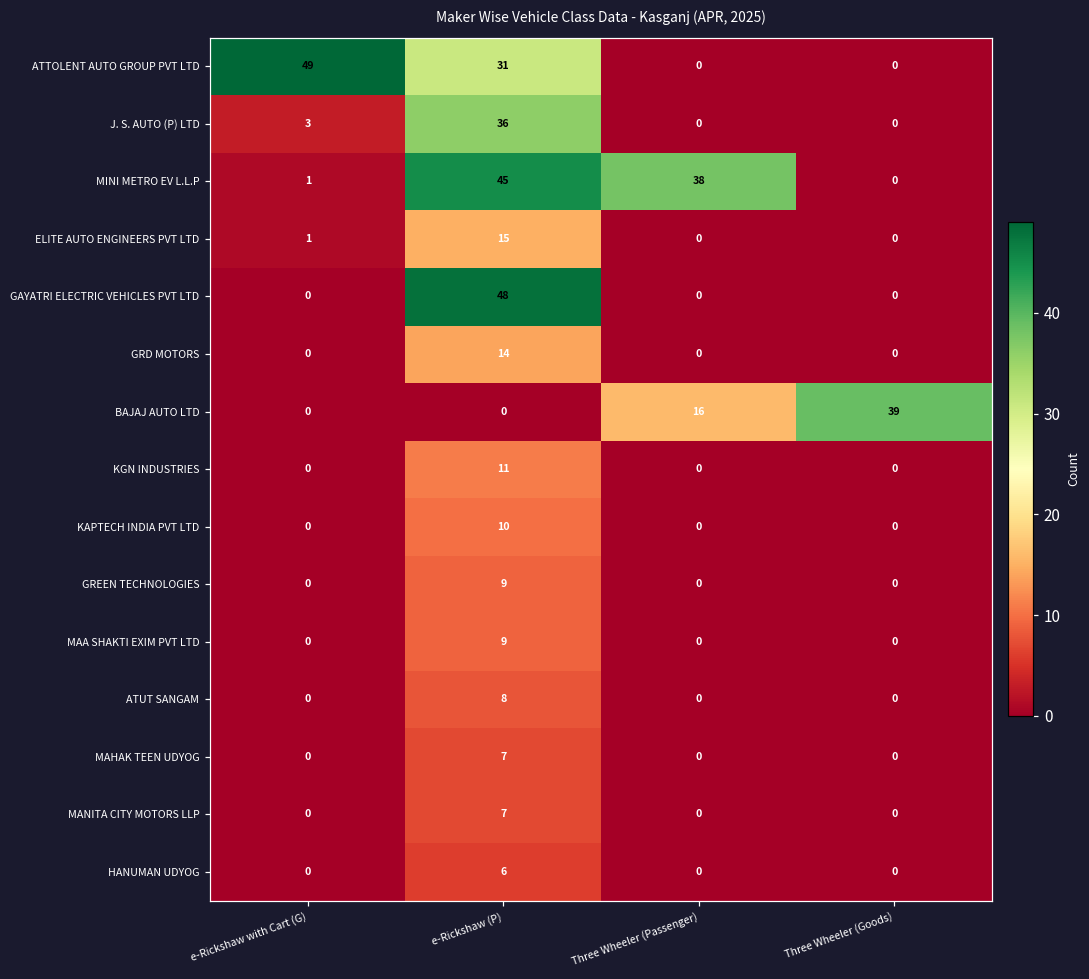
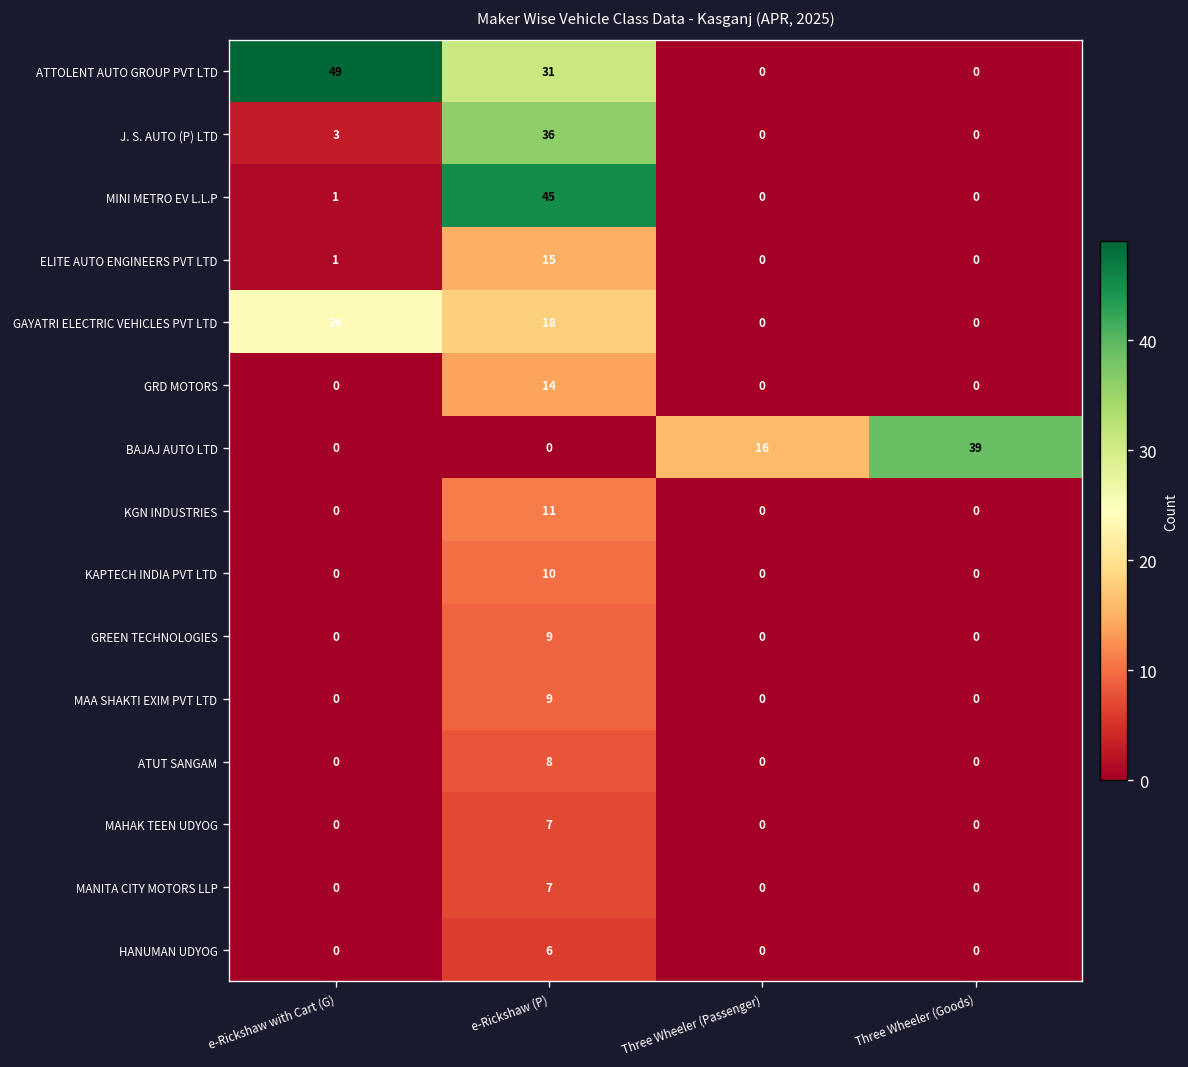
MINI METRO EV L.L.P, Three Wheeler (Passenger): 38 -> 0
GAYATRI ELECTRIC VEHICLES PVT LTD, e-Rickshaw with Cart (G): 0 -> 24
GAYATRI ELECTRIC VEHICLES PVT LTD, e-Rickshaw (P): 48 -> 18
